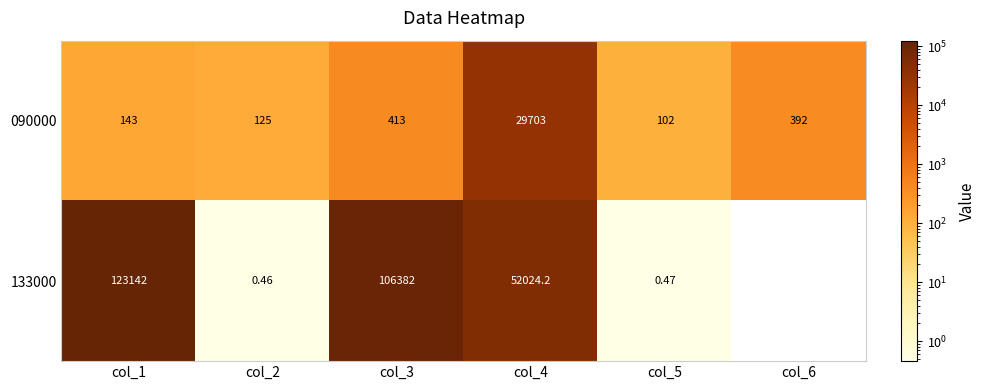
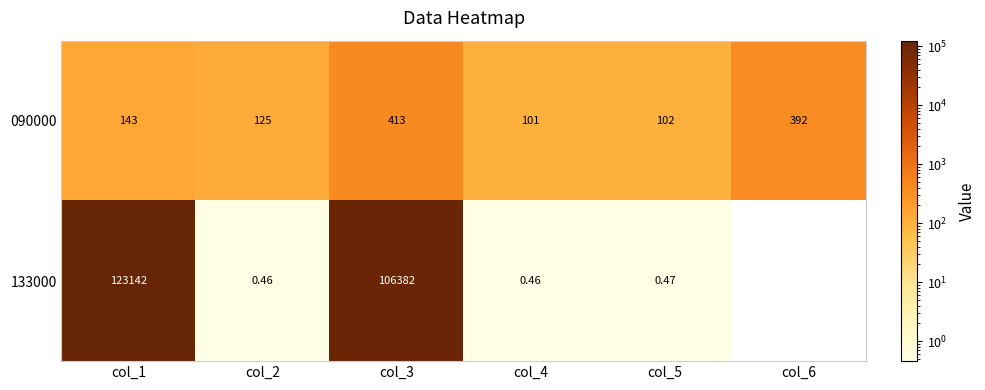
090000, col_4: 29703 -> 101
133000, col_4: 52024.2 -> 0.46
